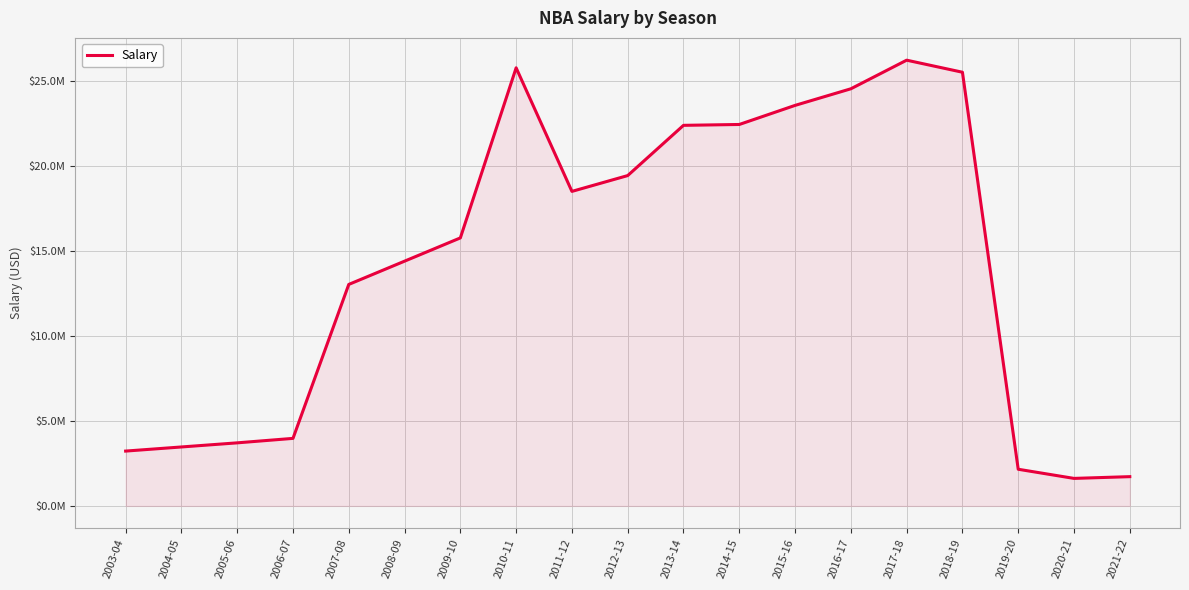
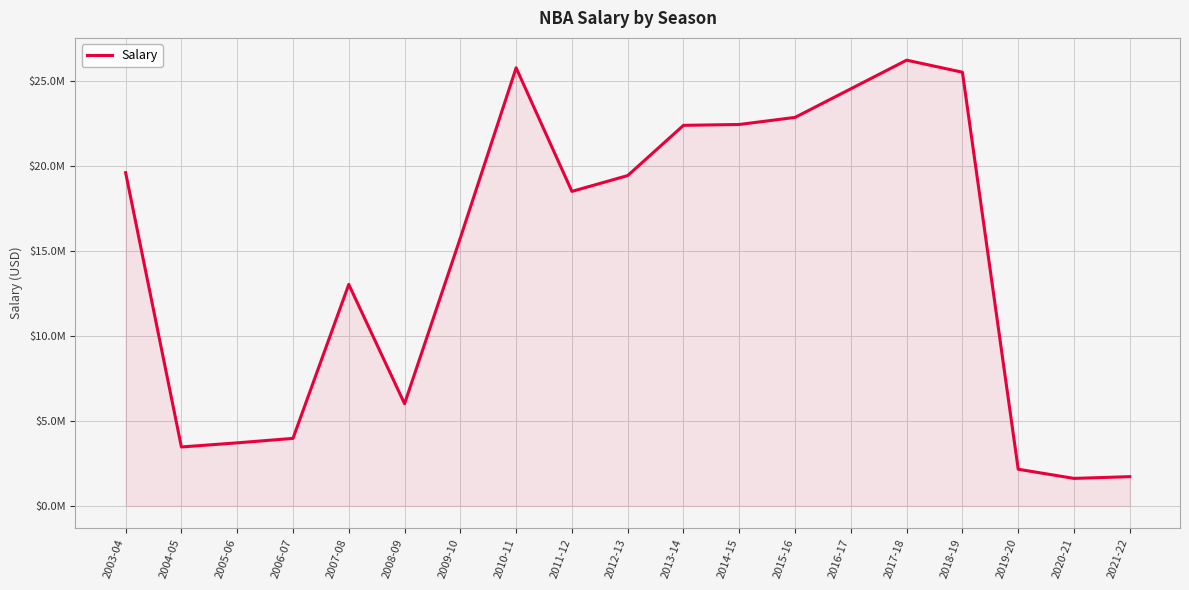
2003-04: $3200000 -> $19600000
2008-09: $14400000 -> $6000000
2015-16: $23600000 -> $22900000
